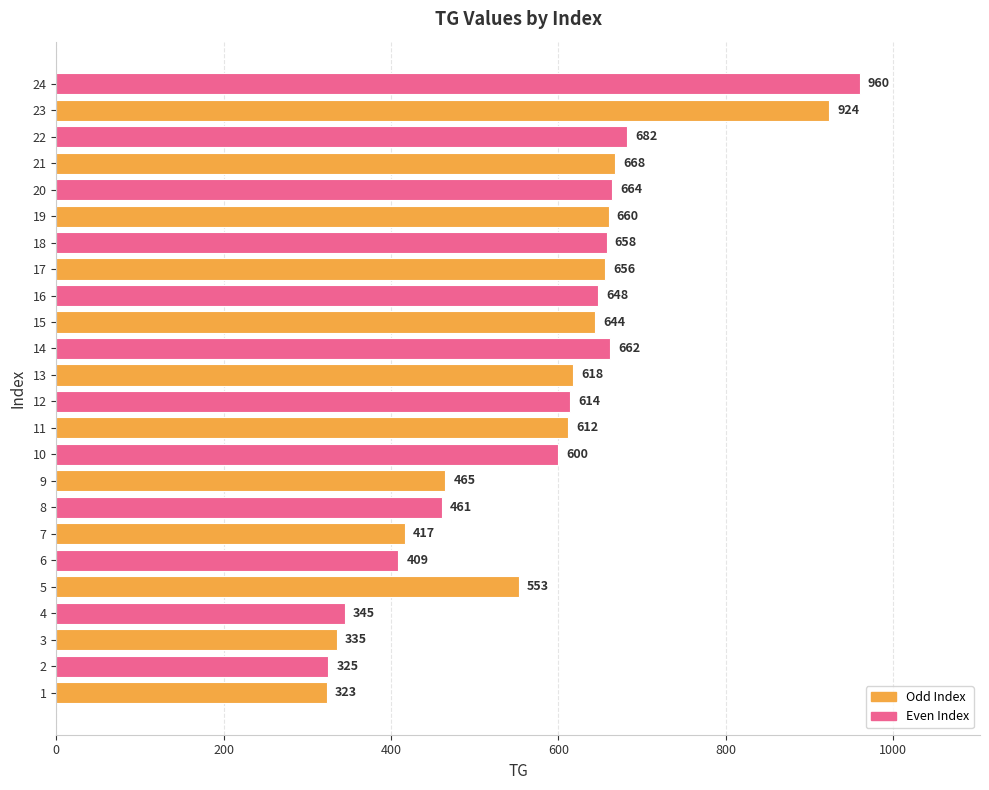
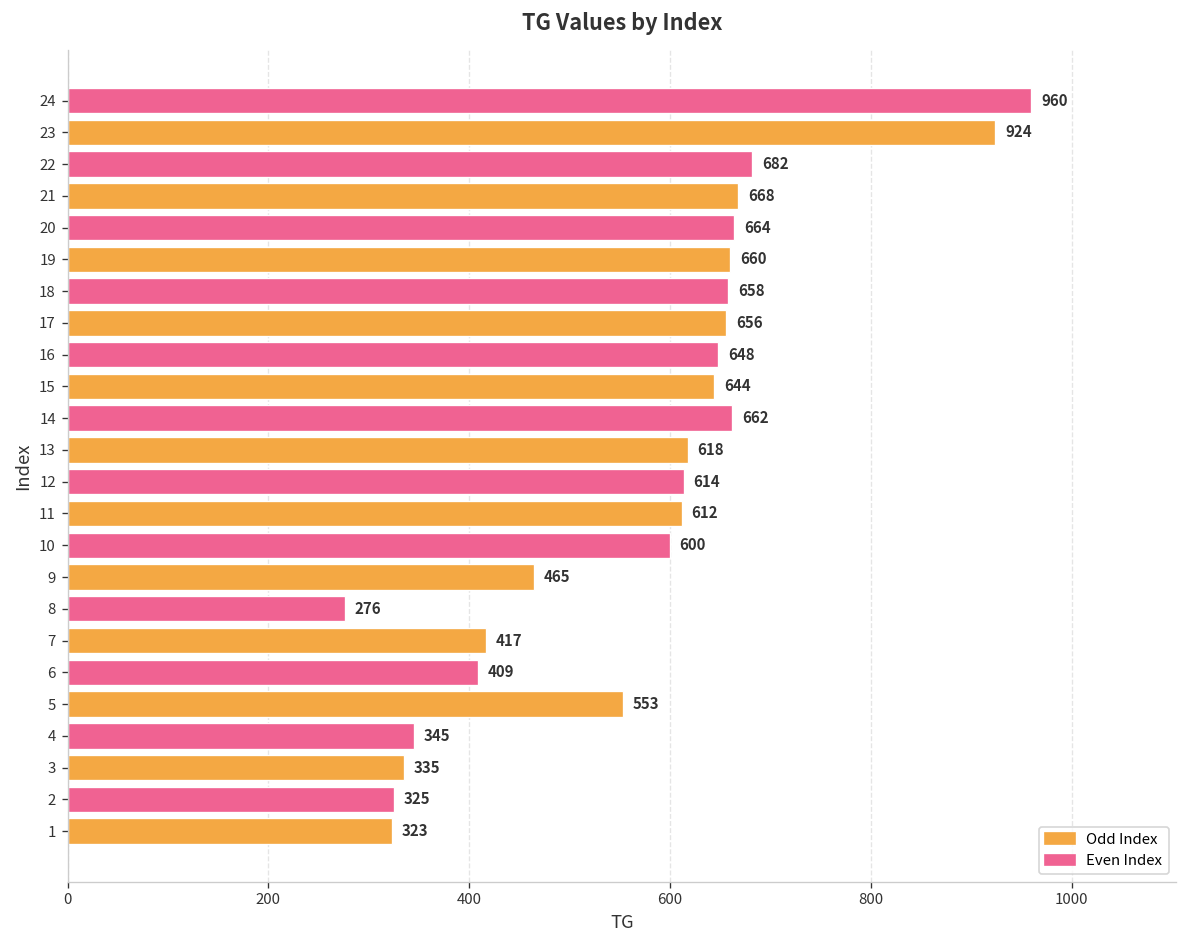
8: 461 -> 276
